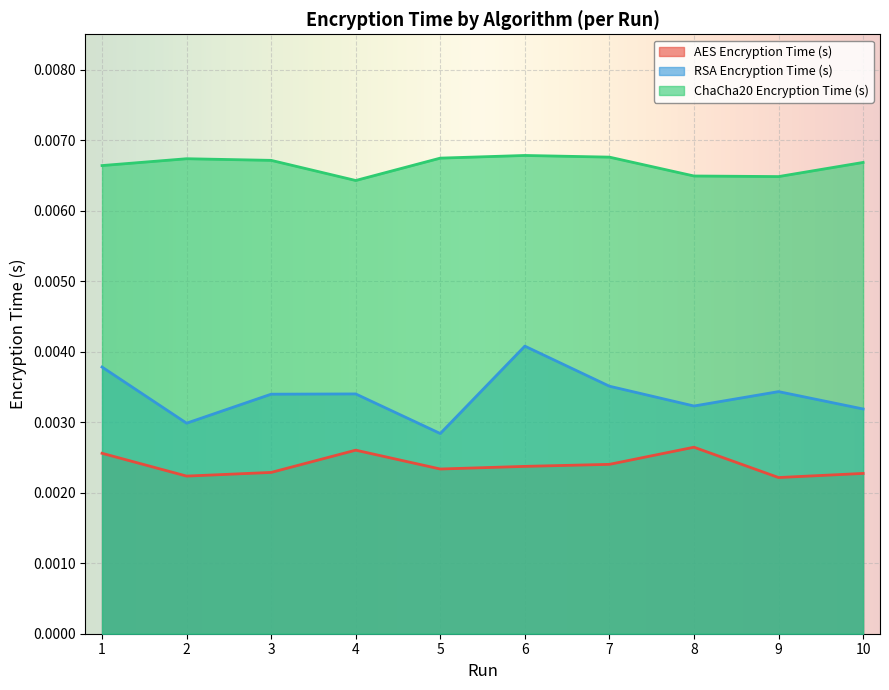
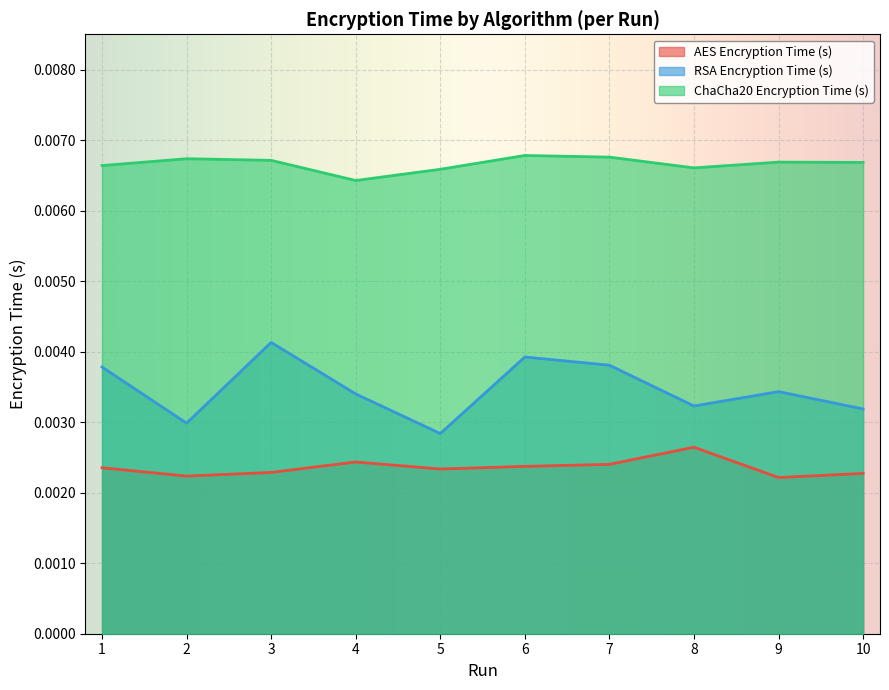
AES Encryption Time (s), 1: 0.0026 -> 0.0024
RSA Encryption Time (s), 3: 0.0034 -> 0.0041
AES Encryption Time (s), 4: 0.0026 -> 0.0024
ChaCha20 Encryption Time (s), 5: 0.0067 -> 0.0066
RSA Encryption Time (s), 6: 0.0041 -> 0.0039
RSA Encryption Time (s), 7: 0.0035 -> 0.0038
ChaCha20 Encryption Time (s), 8: 0.0065 -> 0.0066
ChaCha20 Encryption Time (s), 9: 0.0065 -> 0.0067
